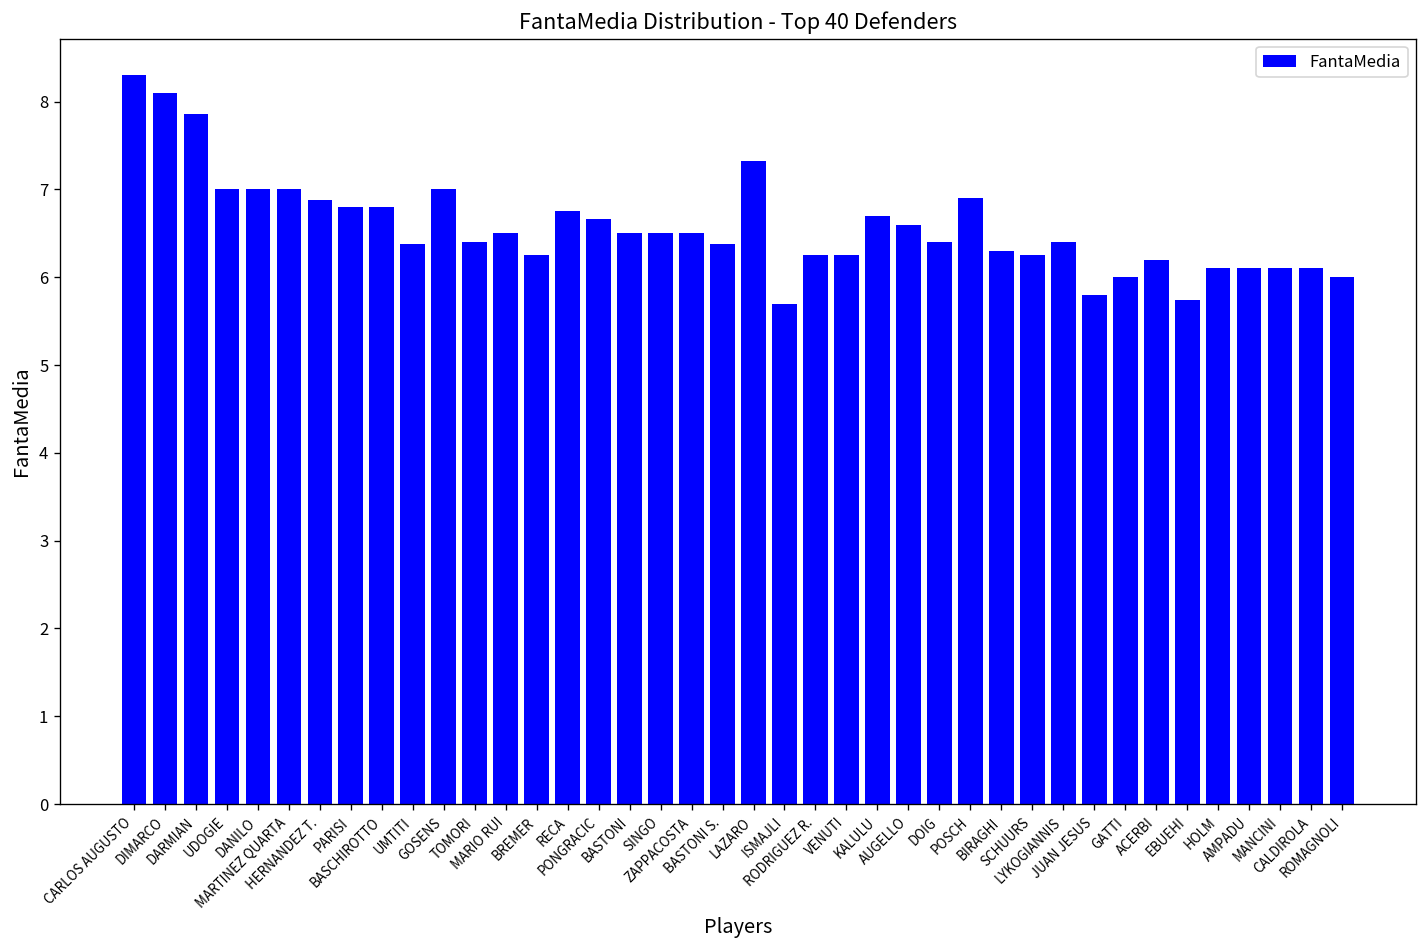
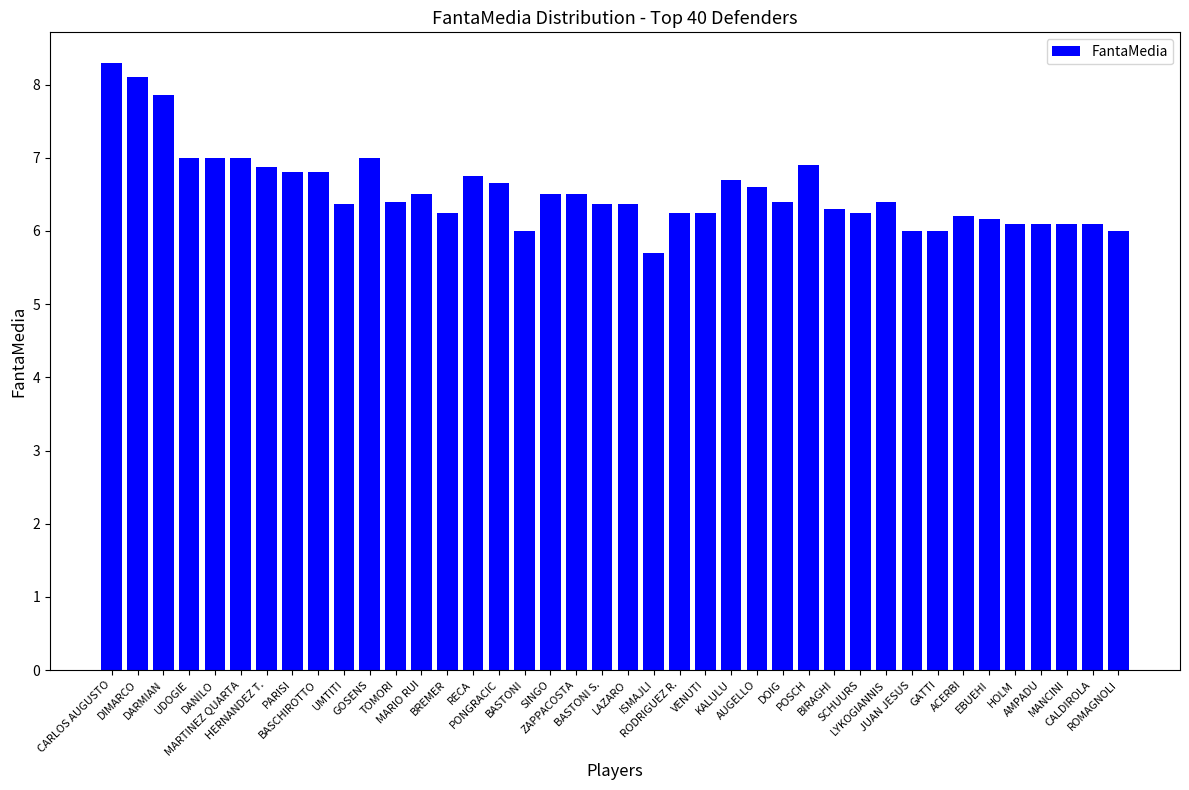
BASTONI: 6.5 -> 6.0
LAZARO: 7.3 -> 6.4
JUAN JESUS: 5.8 -> 6.0
EBUEHI: 5.7 -> 6.2
